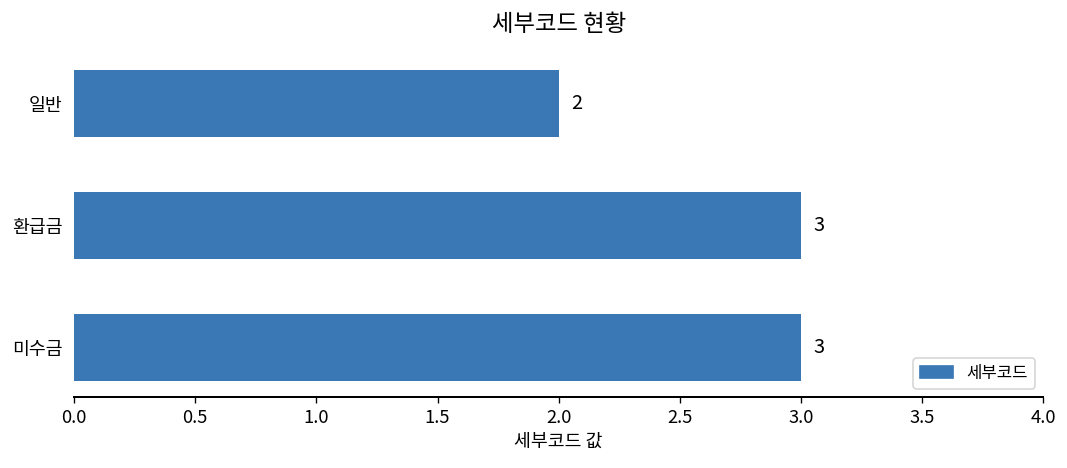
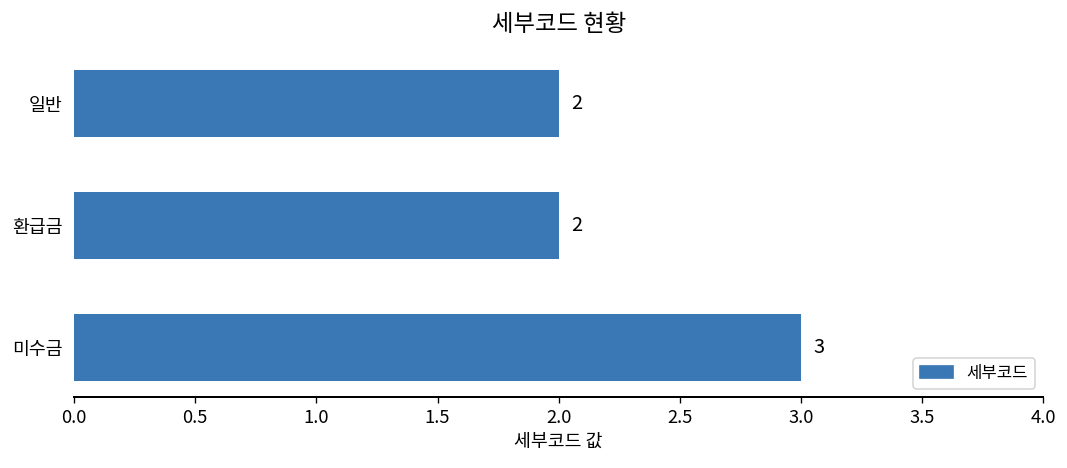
환급금: 3 -> 2
